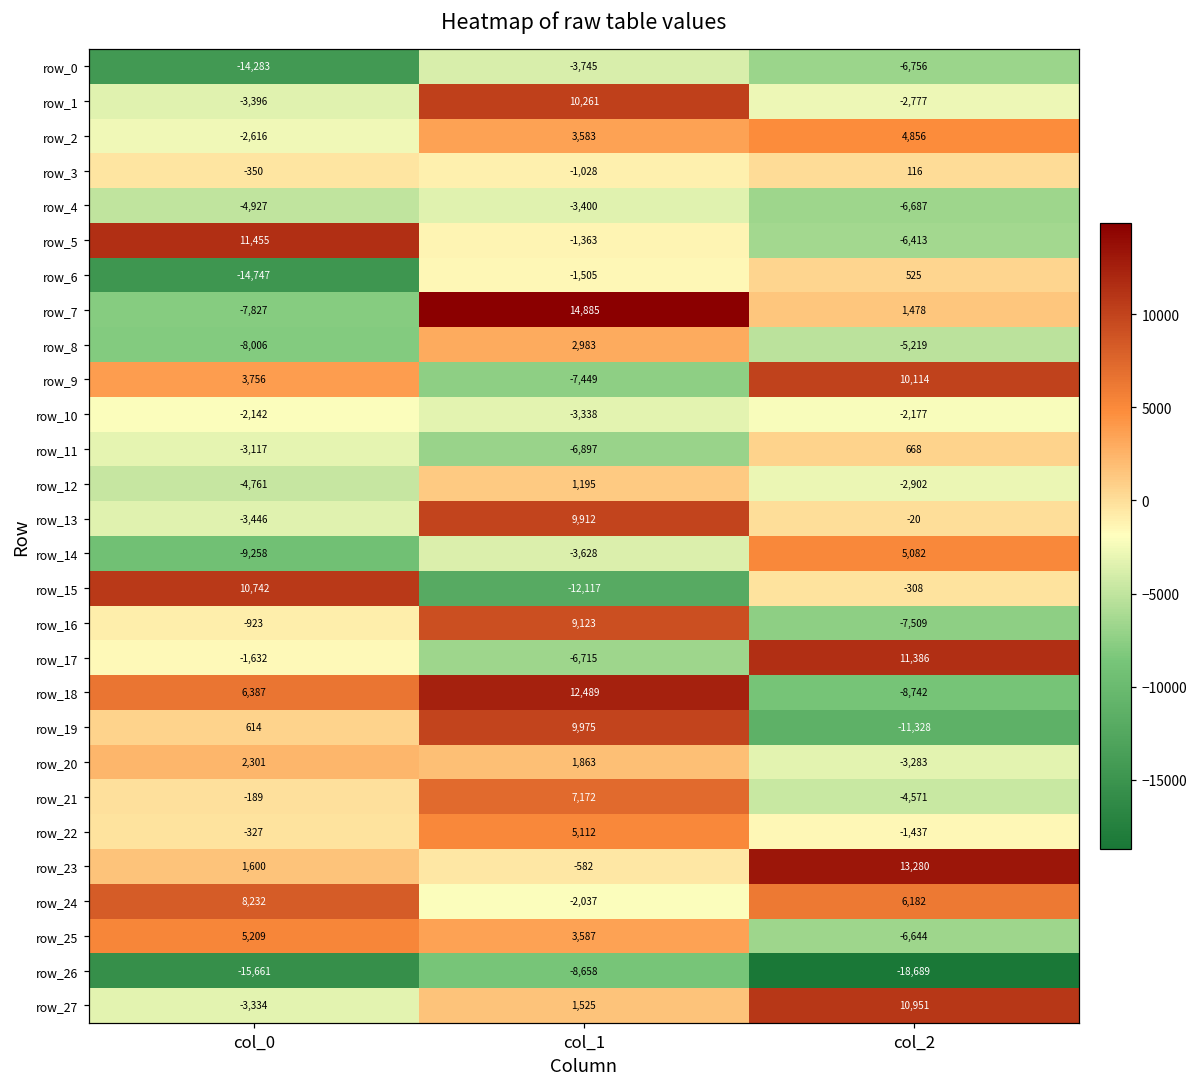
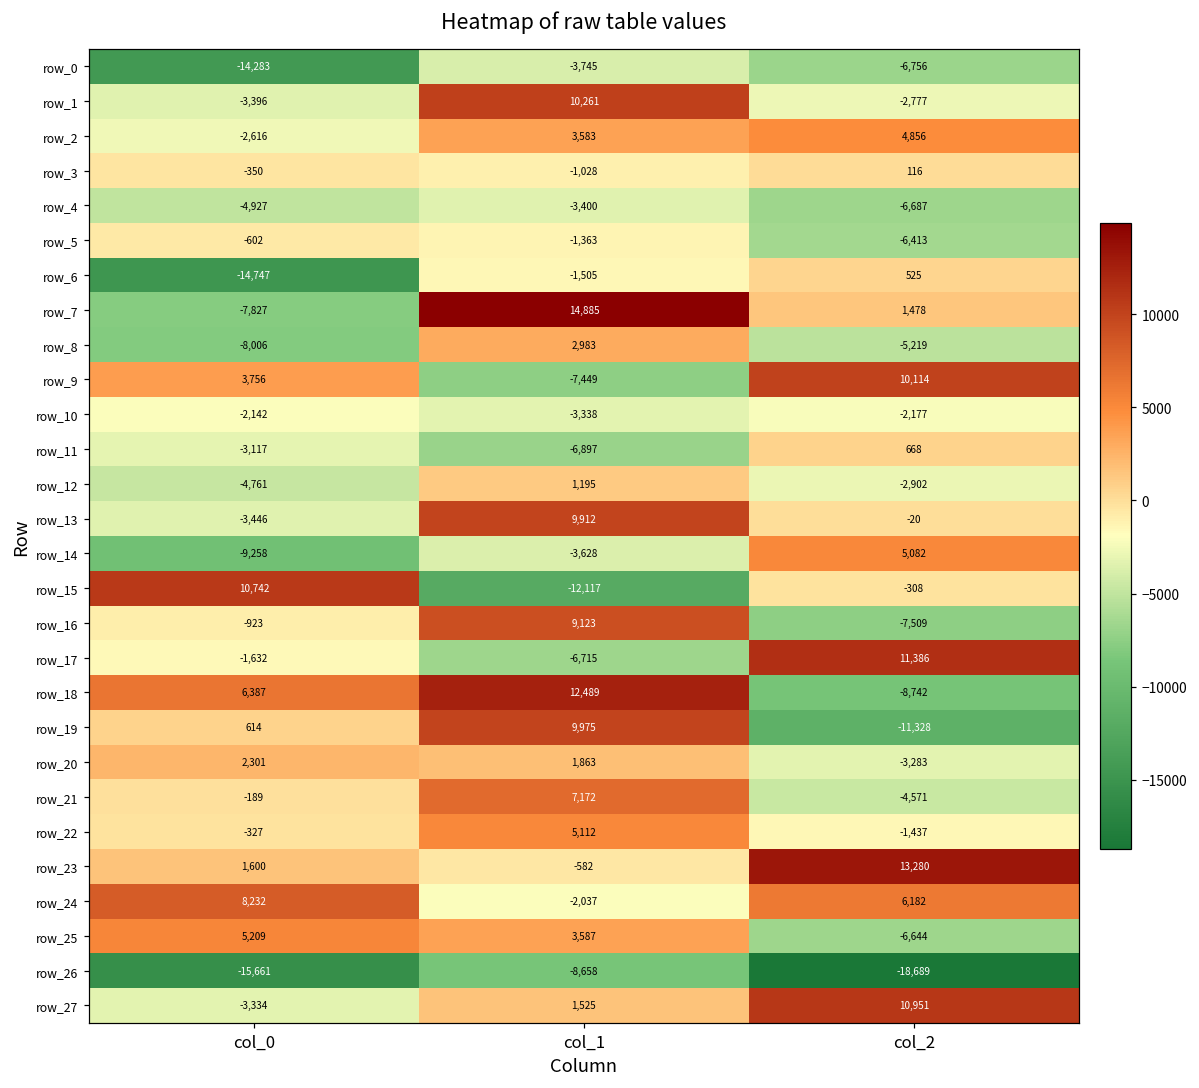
row_5, col_0: 11,455 -> -602
